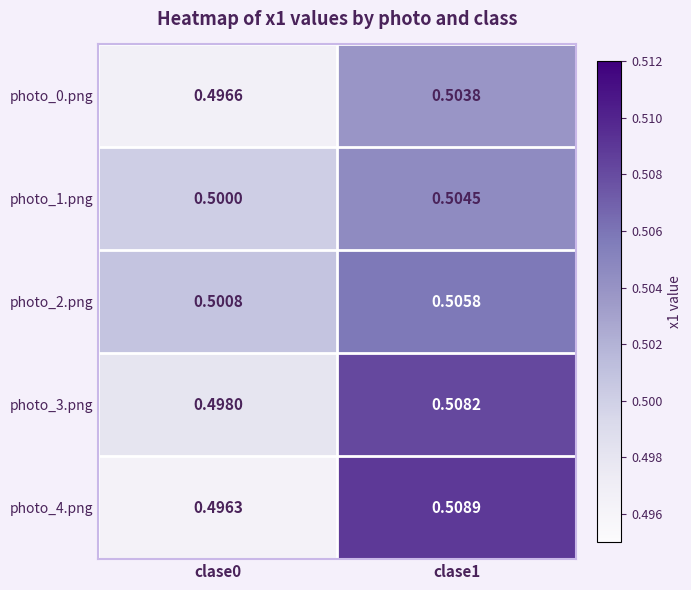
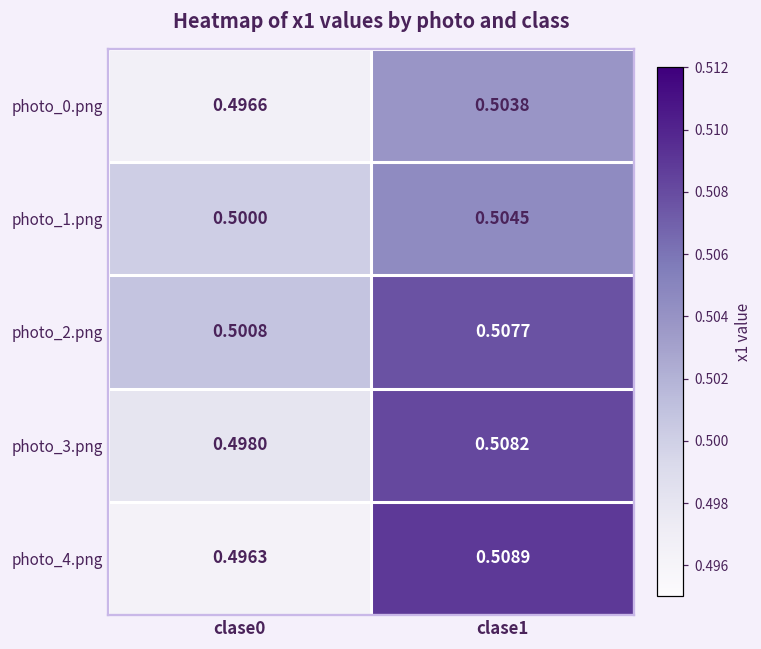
photo_2.png, clase1: 0.5058 -> 0.5077
